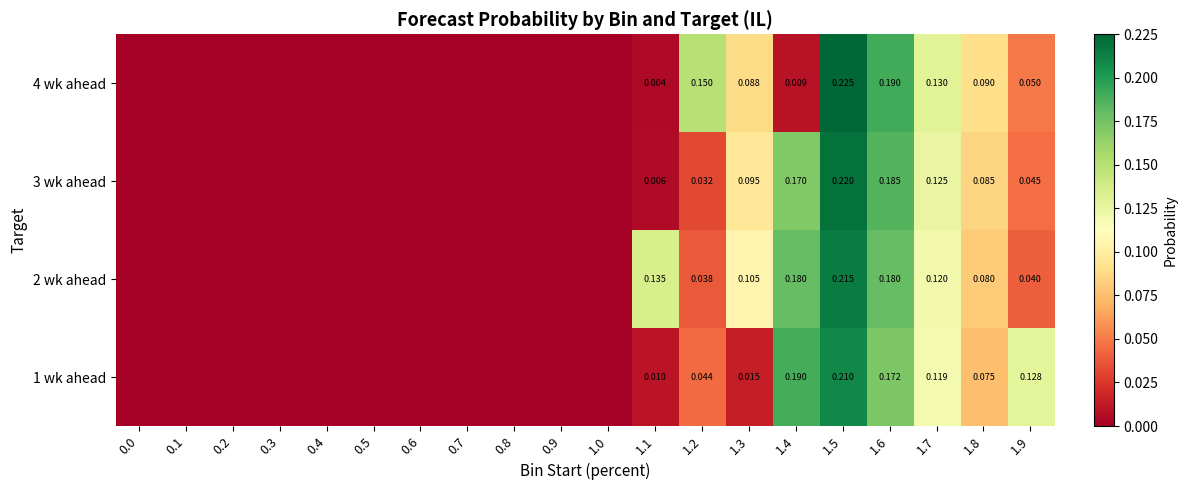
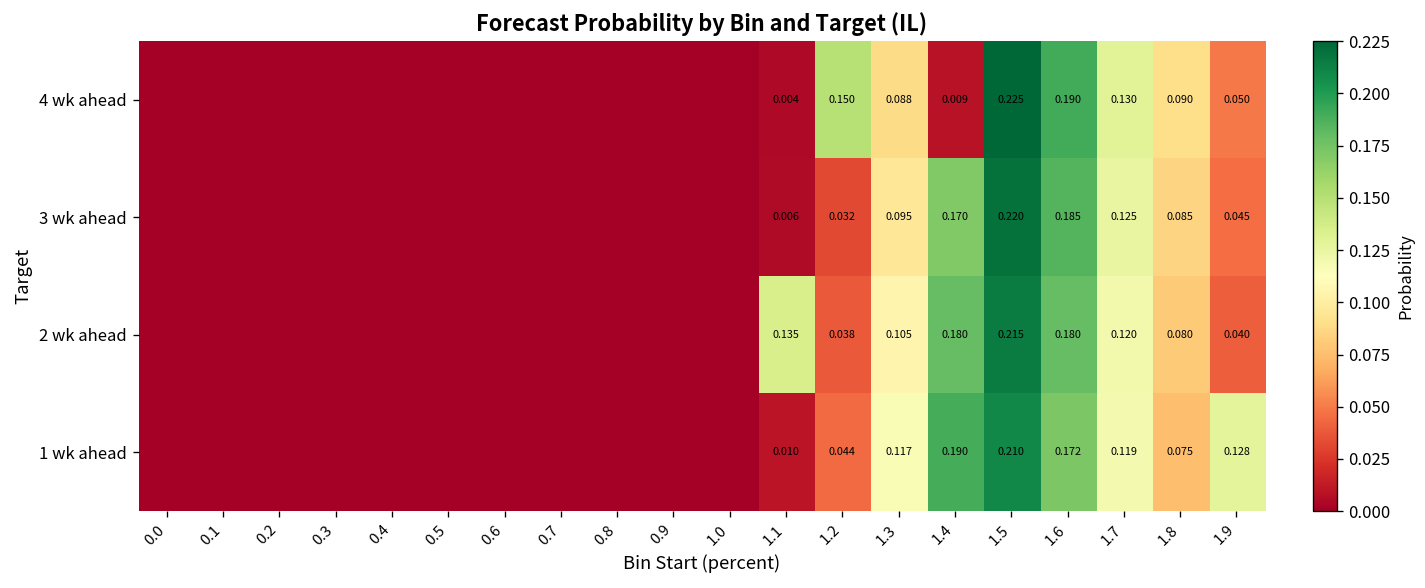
1 wk ahead, 1.3: 0.015 -> 0.117
